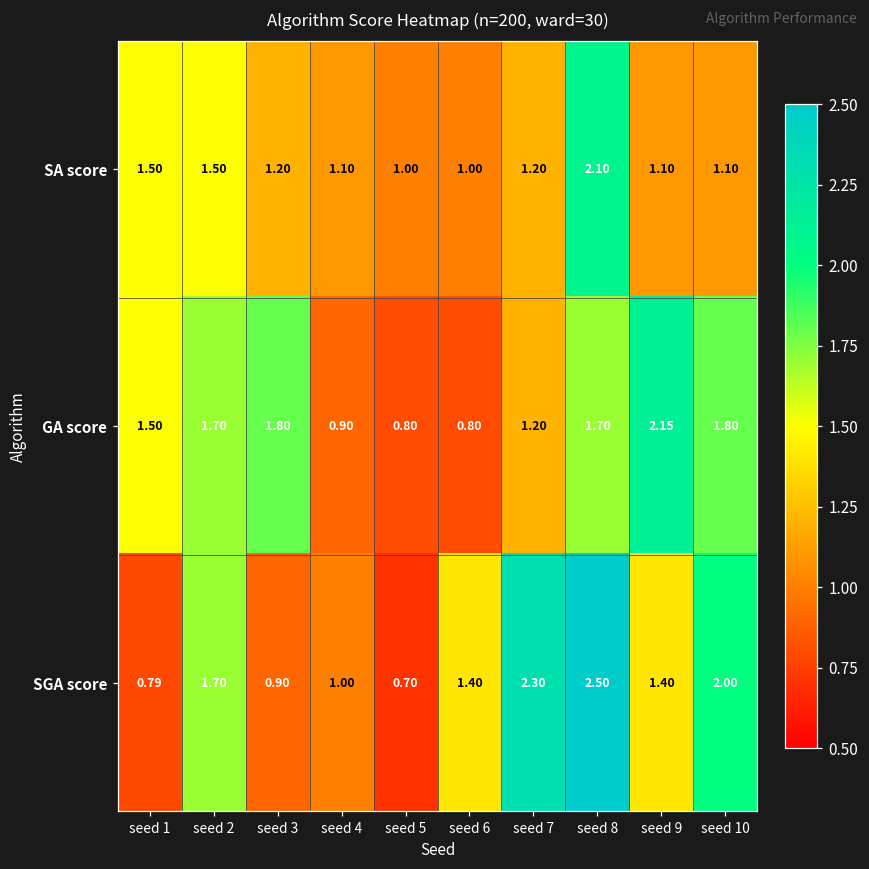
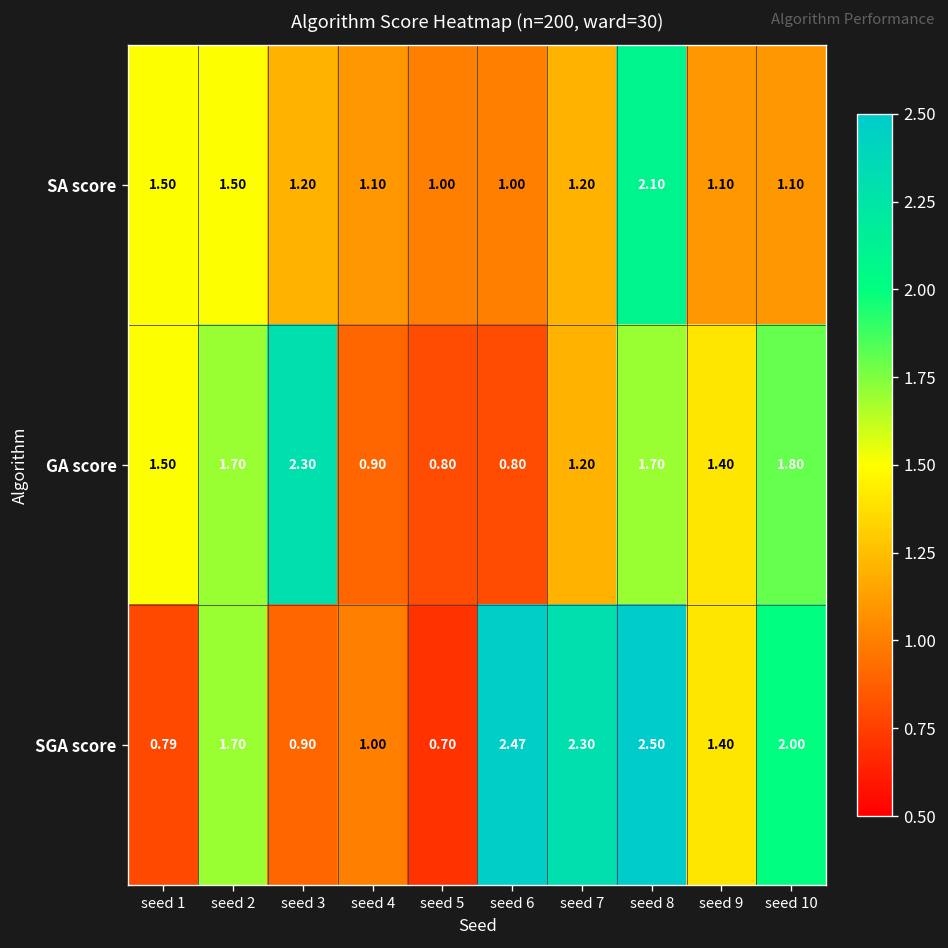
GA score, seed 3: 1.80 -> 2.30
GA score, seed 9: 2.15 -> 1.40
SGA score, seed 6: 1.40 -> 2.47
